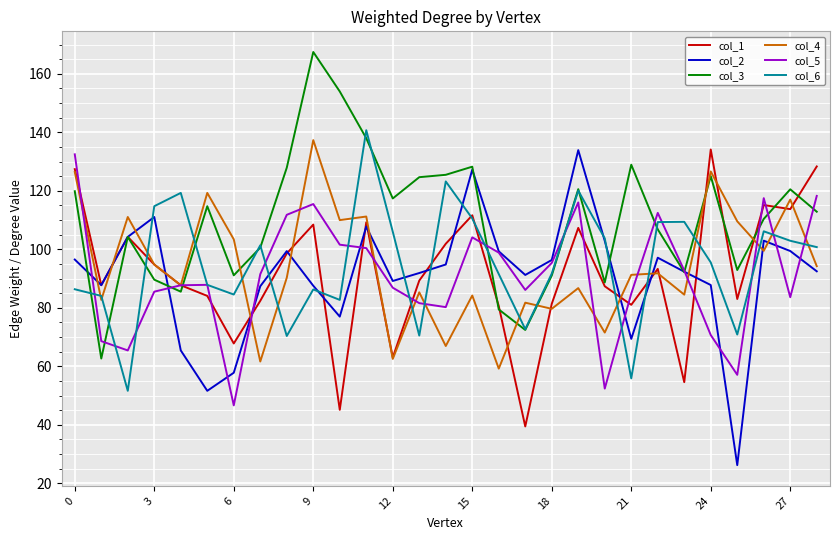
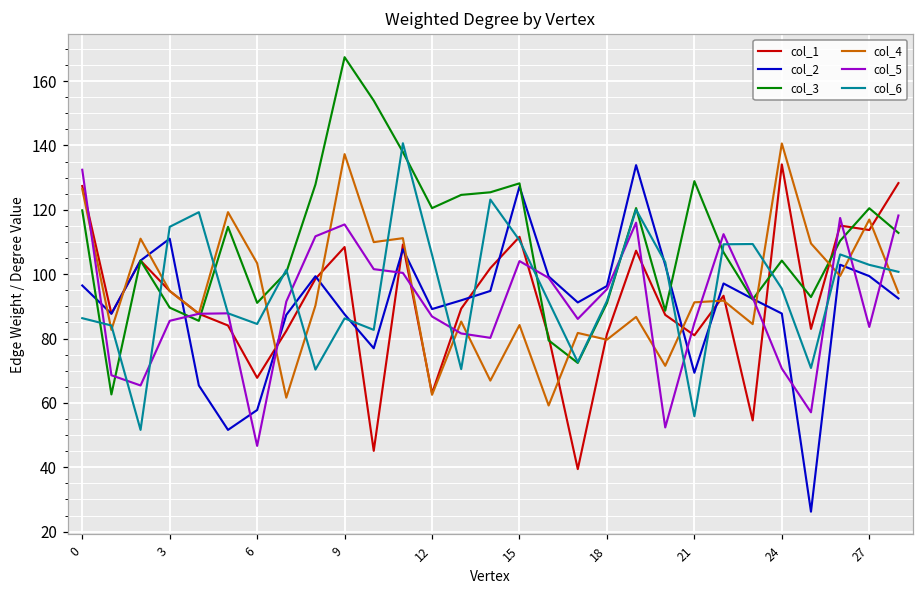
col_3, 12: 117 -> 121
col_3, 24: 125 -> 104
col_4, 24: 127 -> 141
